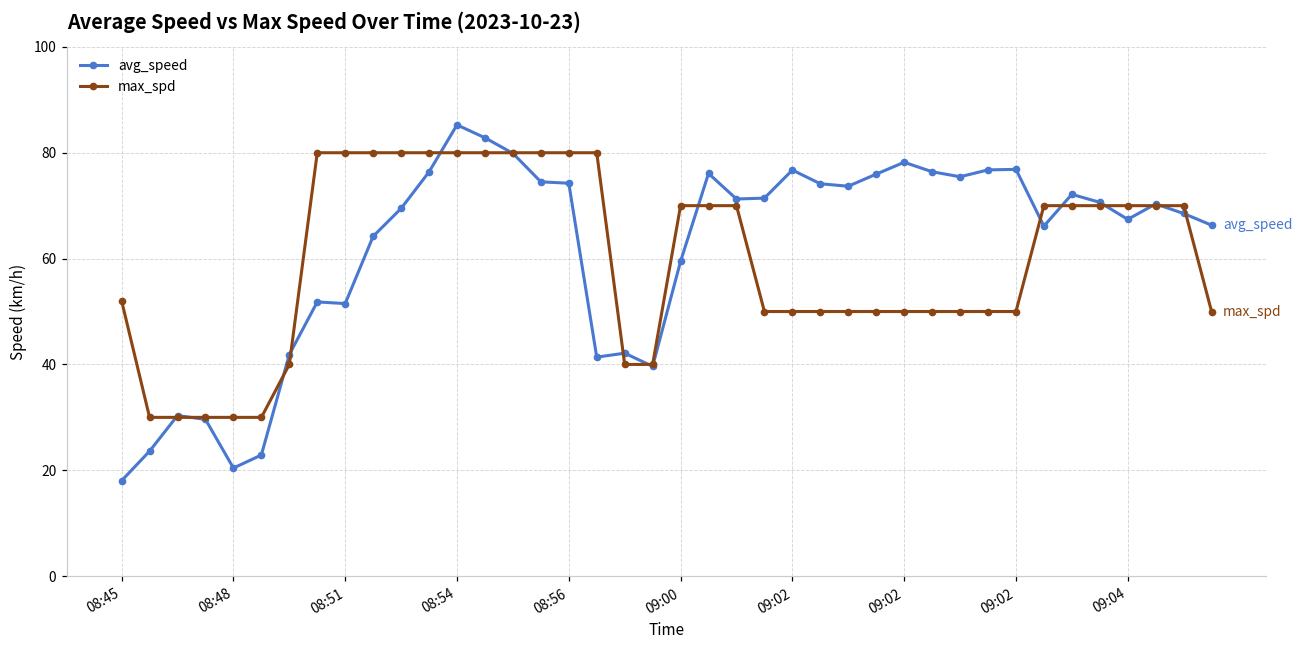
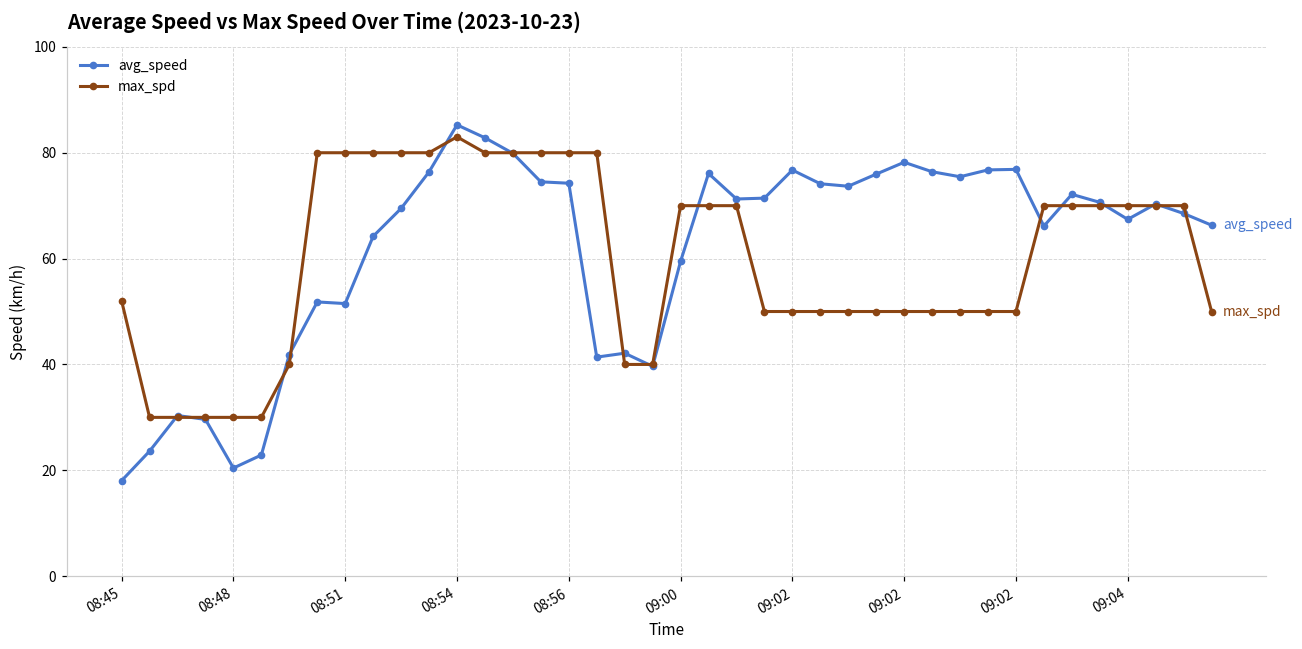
max_spd, 08:54: 80 -> 83
